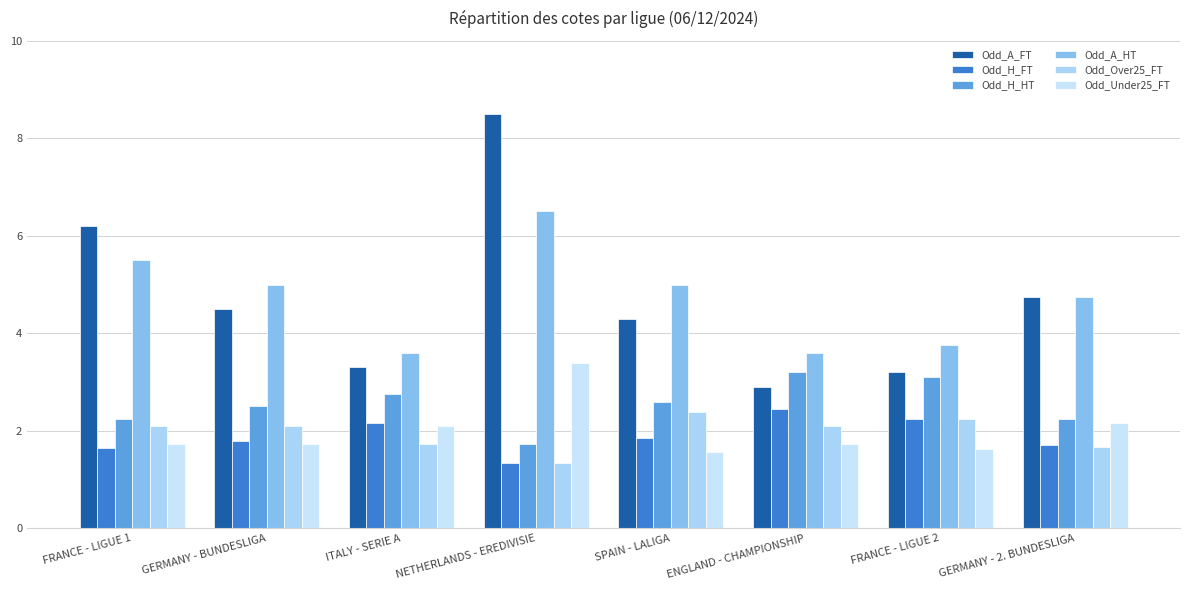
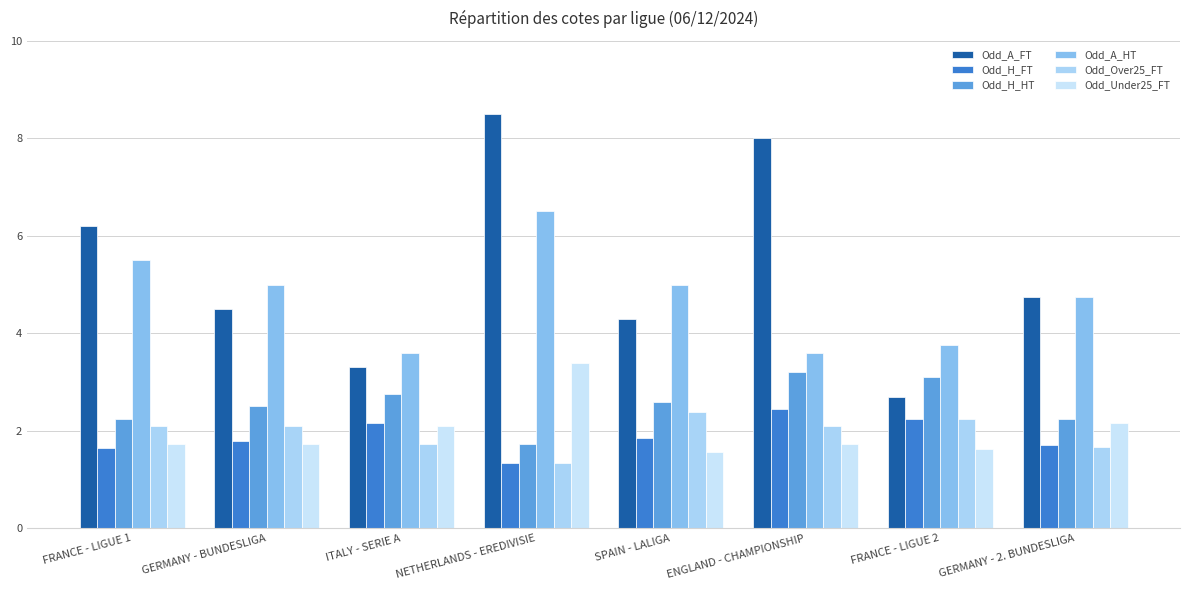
Odd_A_FT, ENGLAND - CHAMPIONSHIP: 2.9 -> 8.0
Odd_A_FT, FRANCE - LIGUE 2: 3.2 -> 2.7
